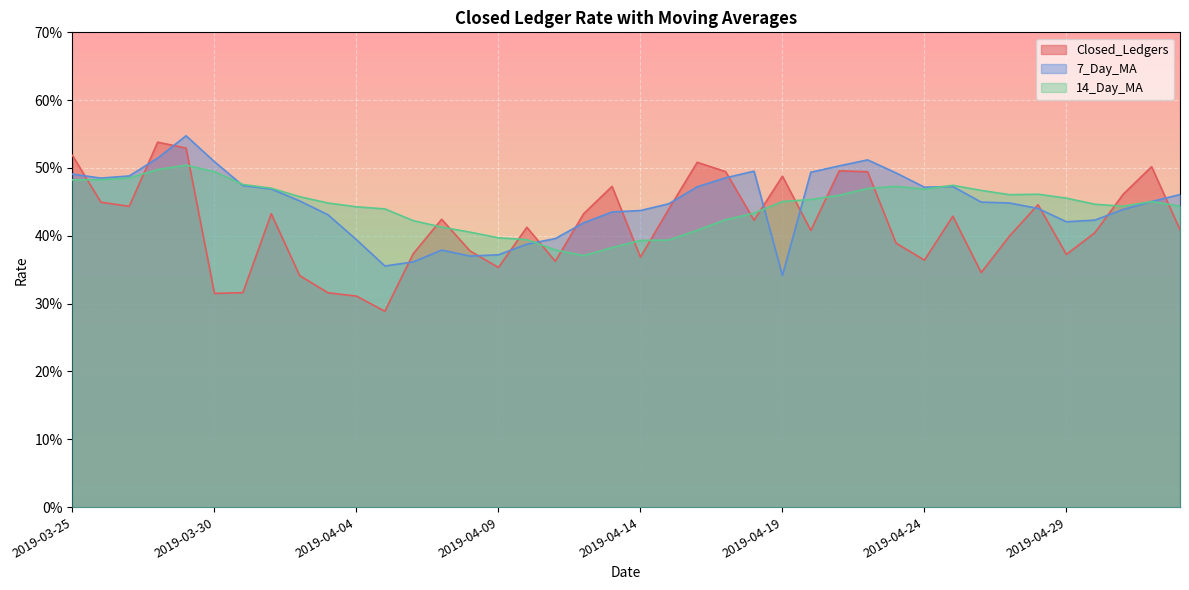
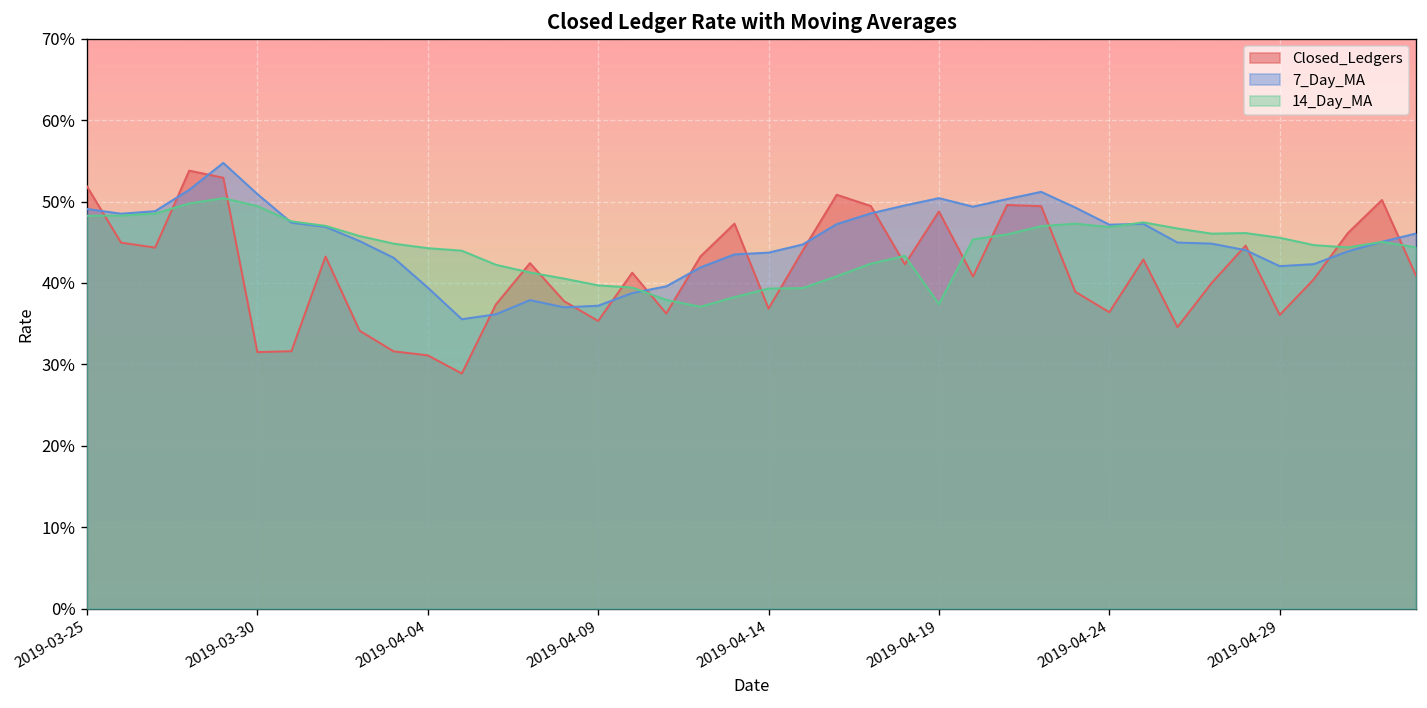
7_Day_MA, 2019-04-19: 34% -> 50%
14_Day_MA, 2019-04-19: 45% -> 37%
Closed_Ledgers, 2019-04-29: 37% -> 36%
